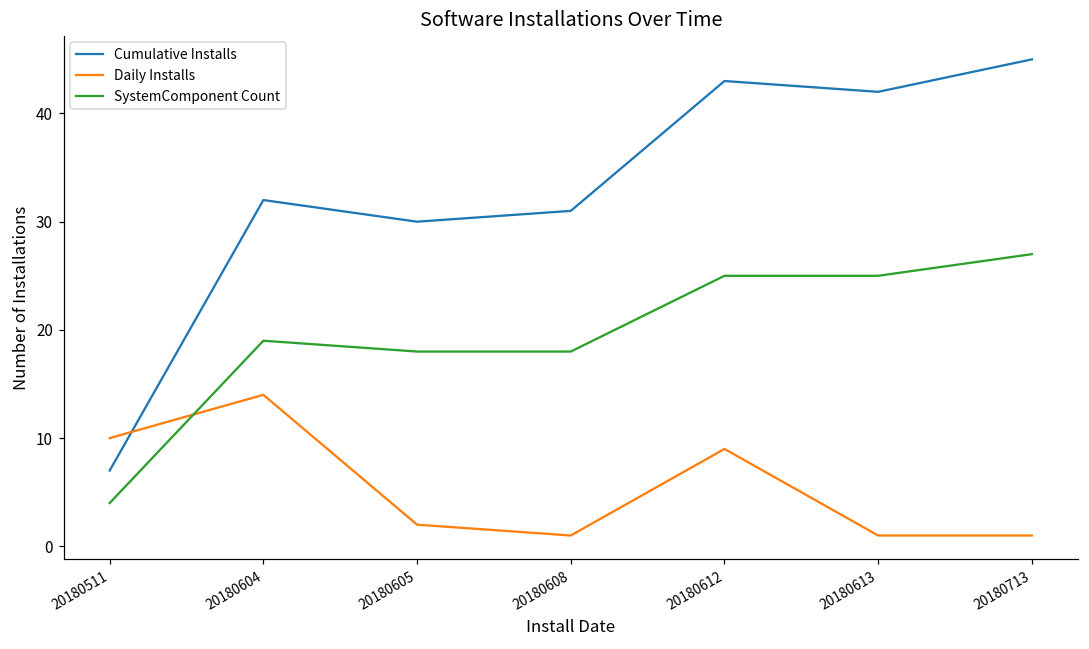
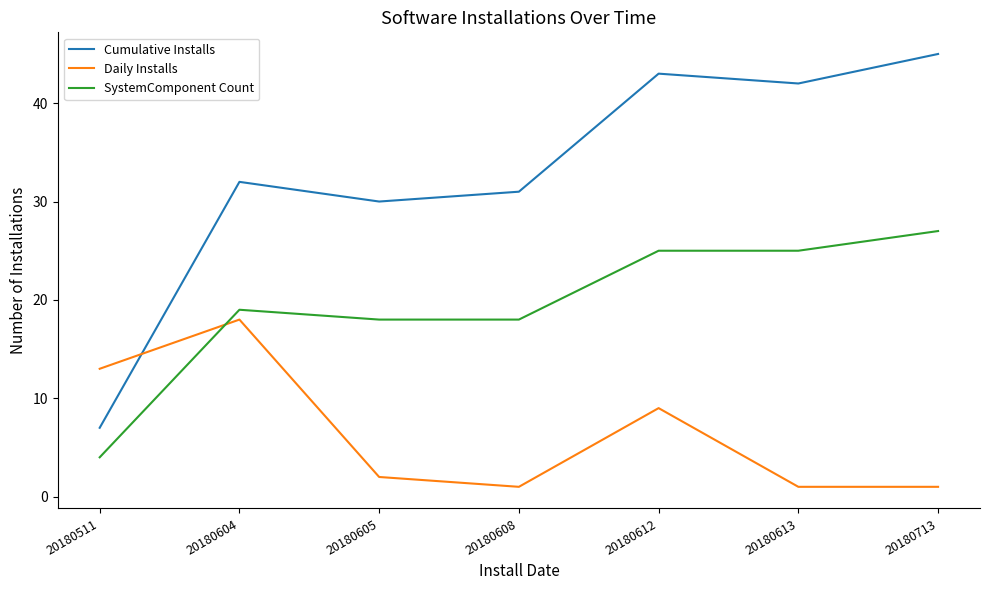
Daily Installs, 20180511: 10 -> 13
Daily Installs, 20180604: 14 -> 18
